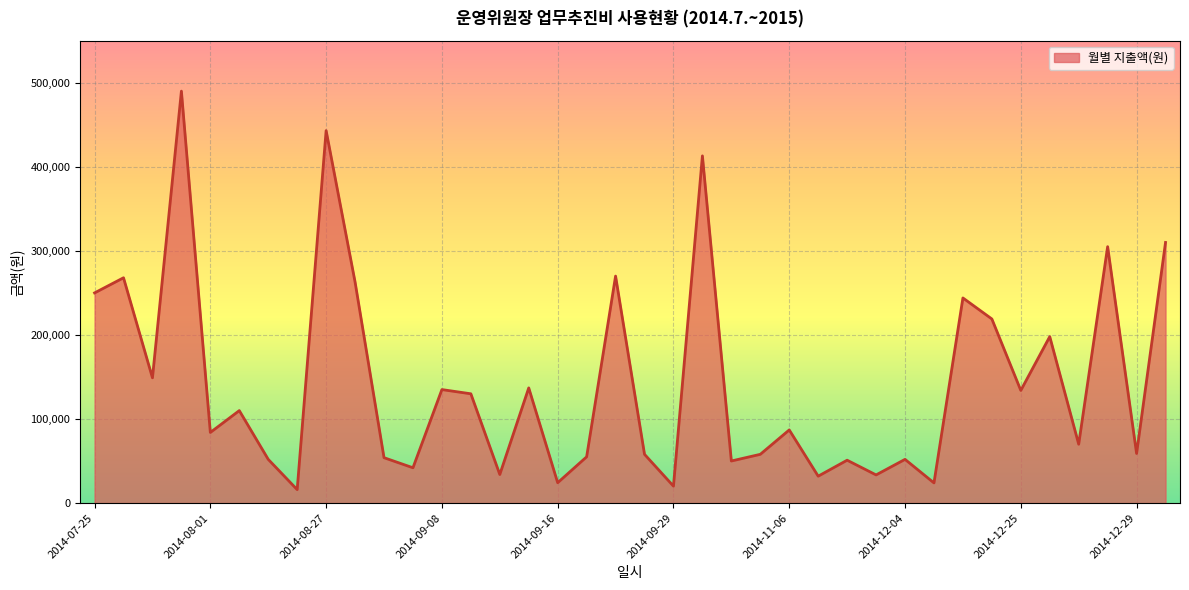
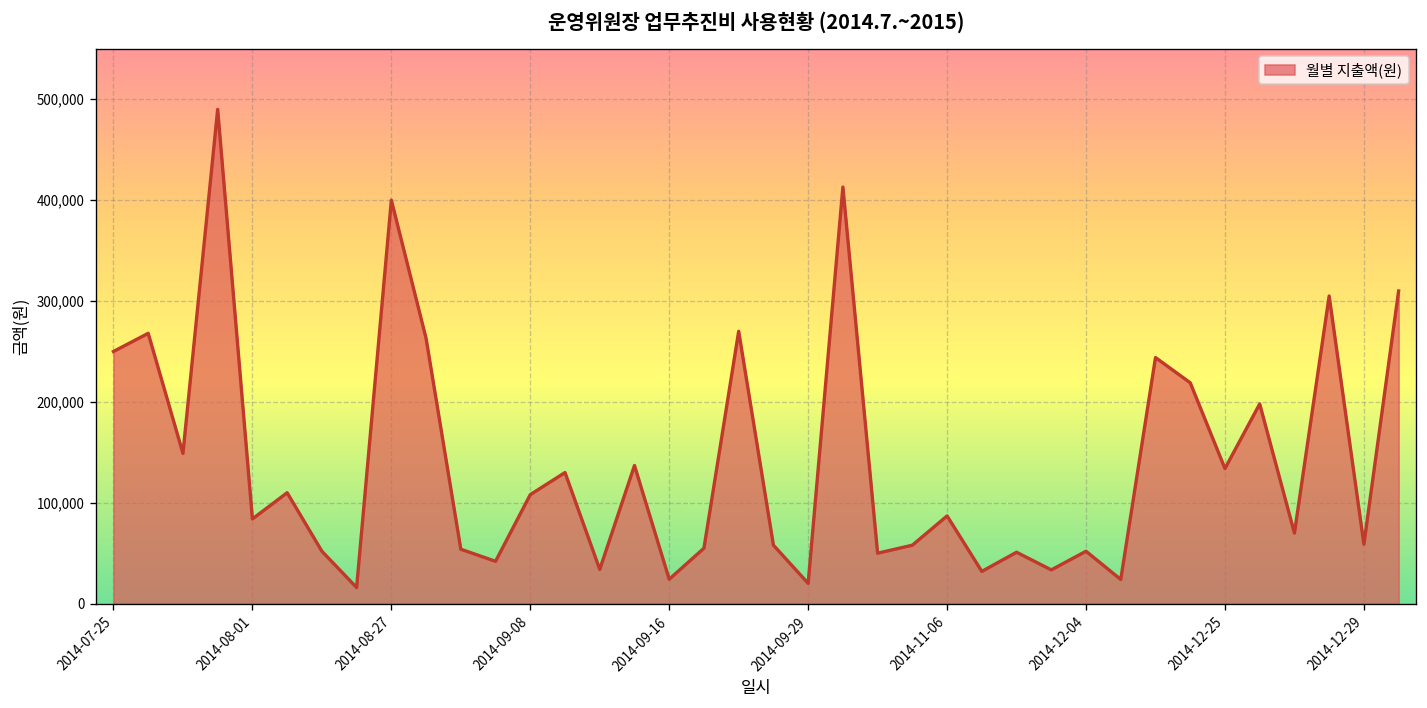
2014-08-27: 440,000 -> 400,000
2014-09-08: 140,000 -> 110,000
